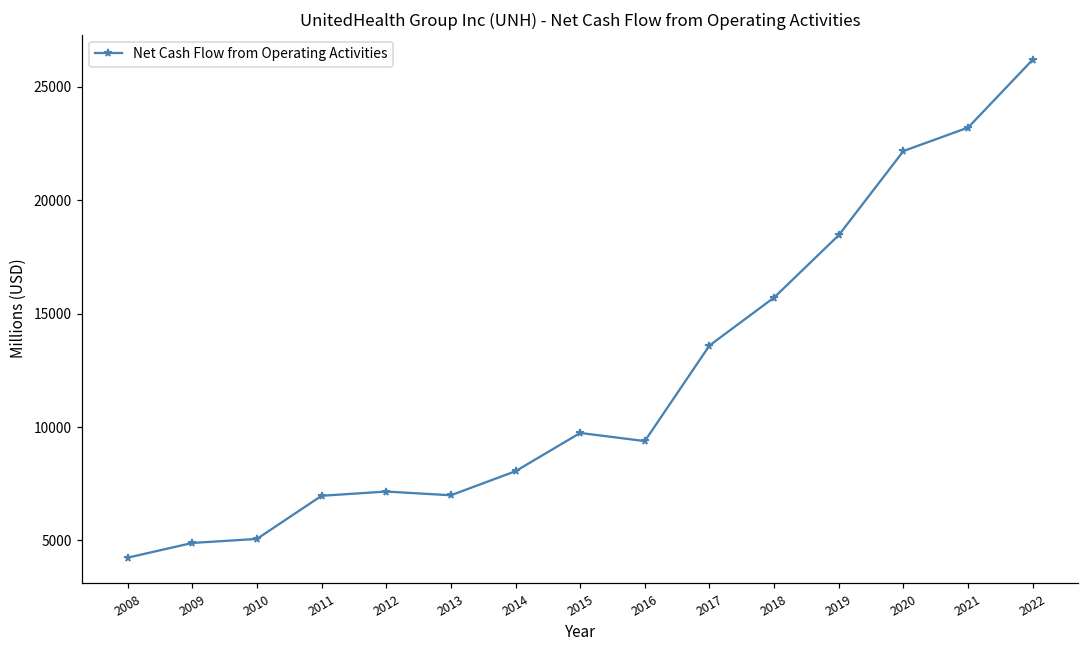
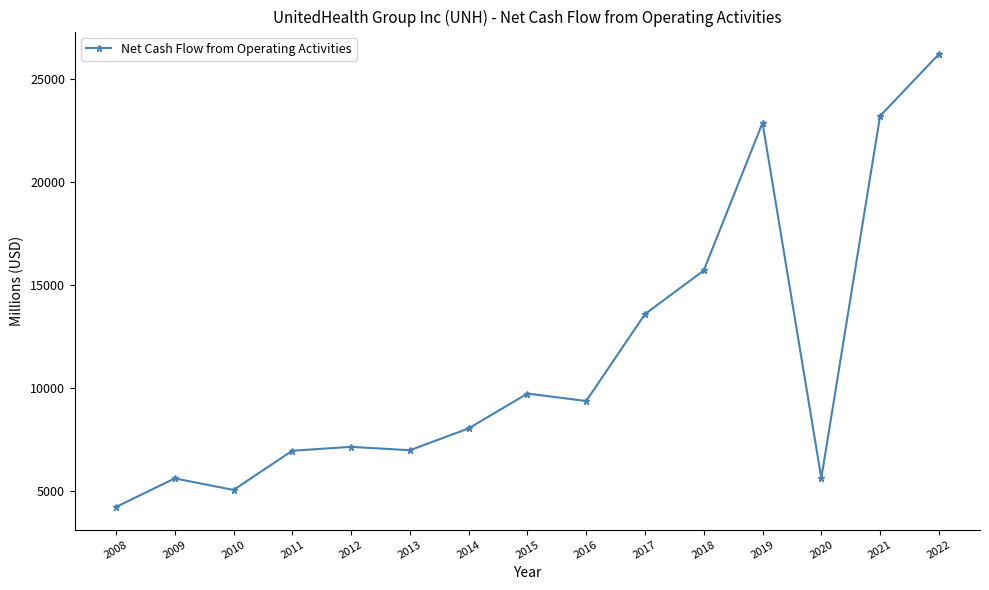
2009: 4900 -> 5600
2019: 18500 -> 22900
2020: 22200 -> 5600
